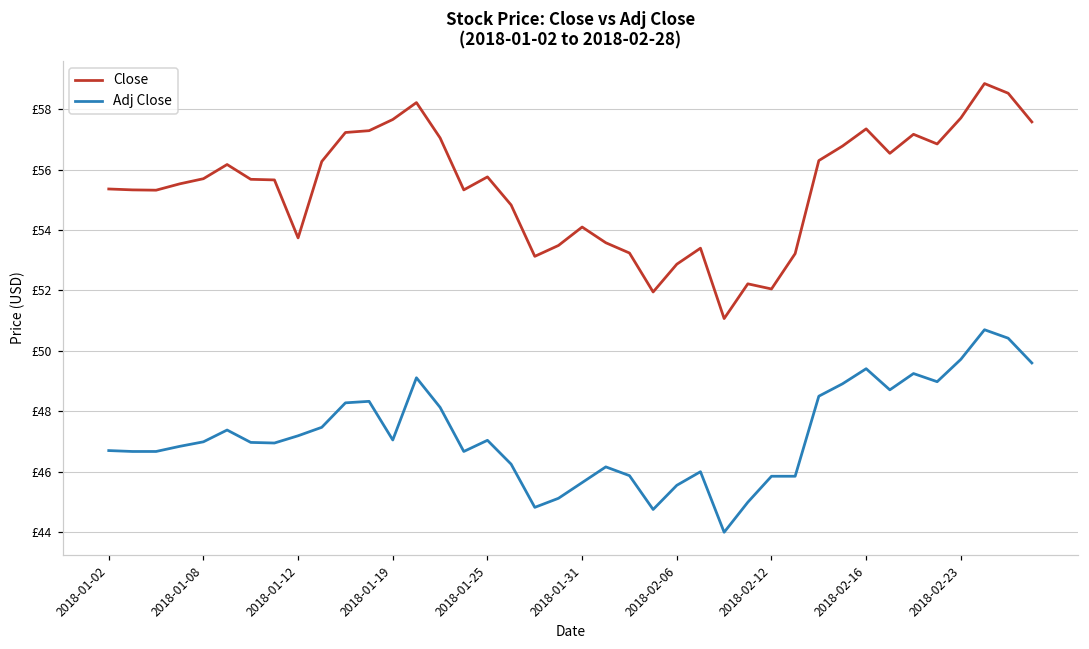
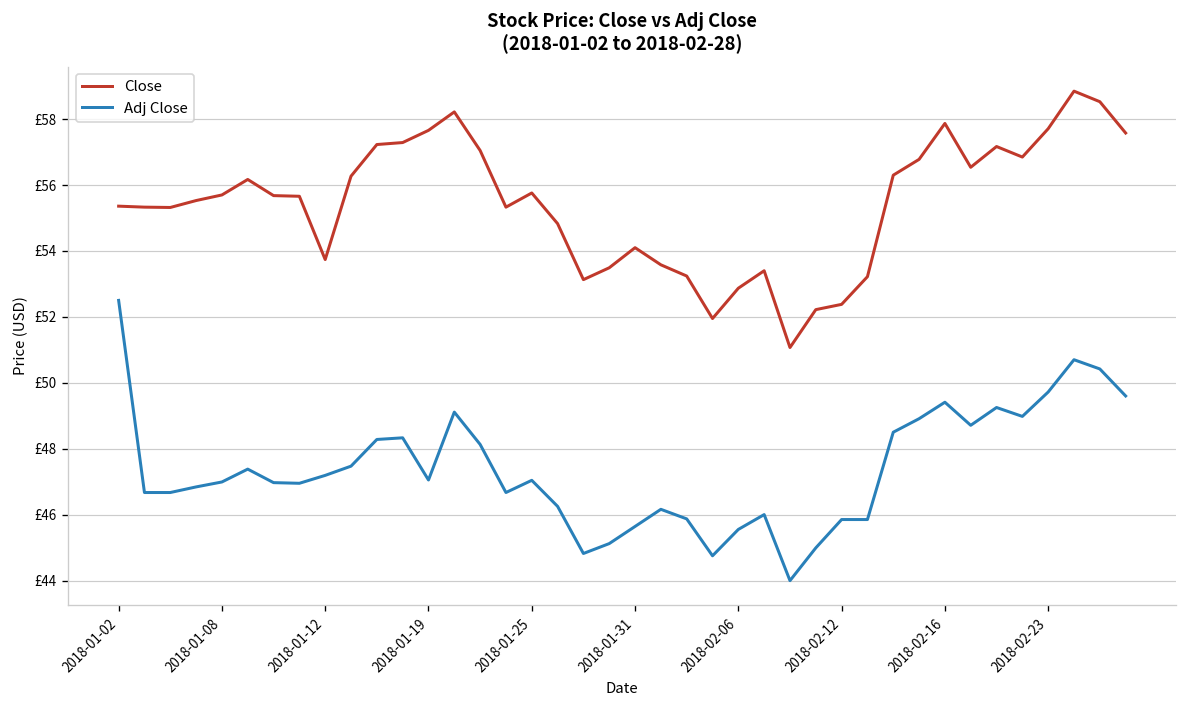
Adj Close, 2018-01-02: £46.7 -> £52.5
Close, 2018-02-12: £52.1 -> £52.4
Close, 2018-02-16: £57.4 -> £57.9
